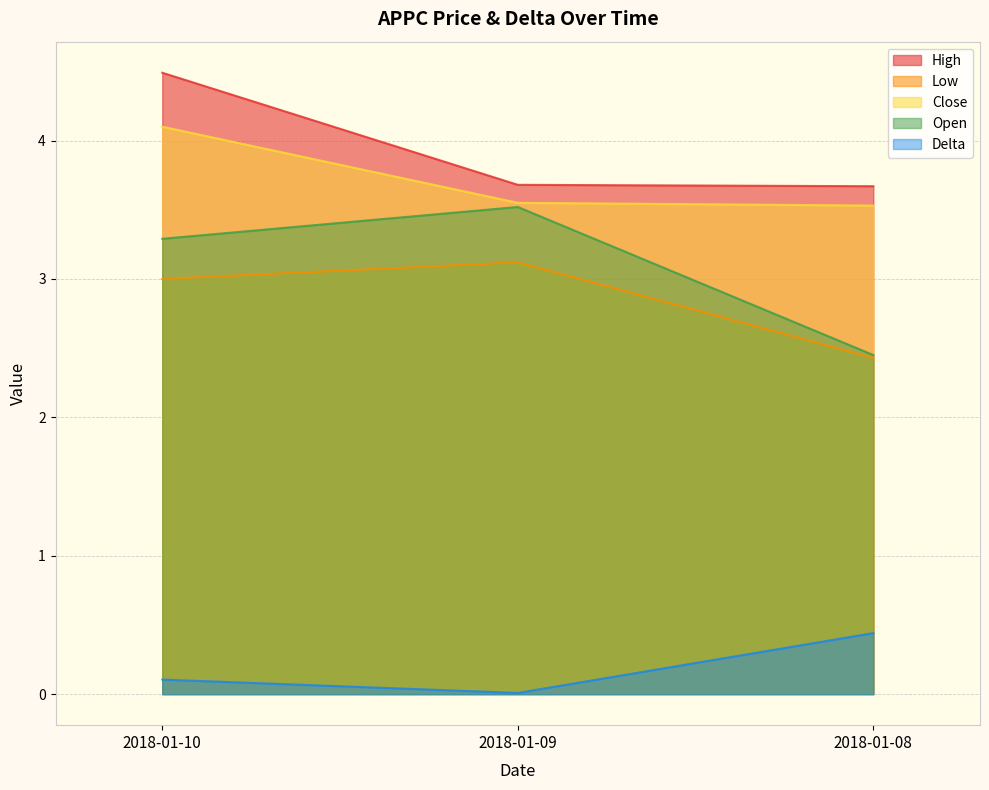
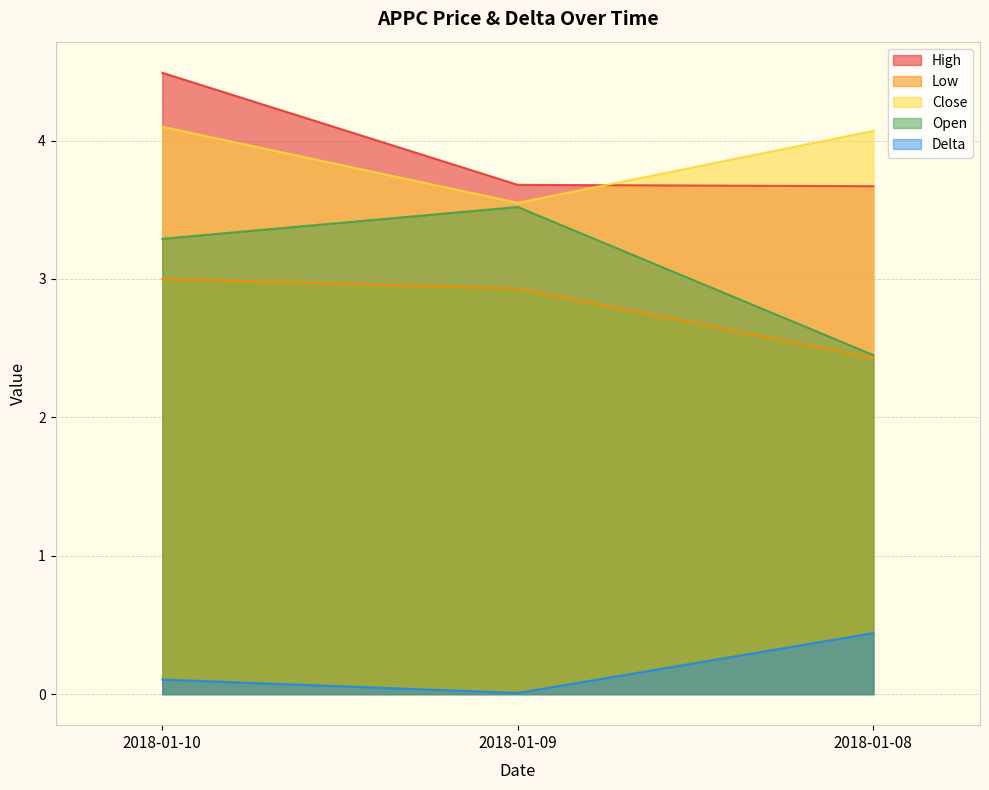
Low, 2018-01-09: 3.12 -> 2.93
Close, 2018-01-08: 3.53 -> 4.07
